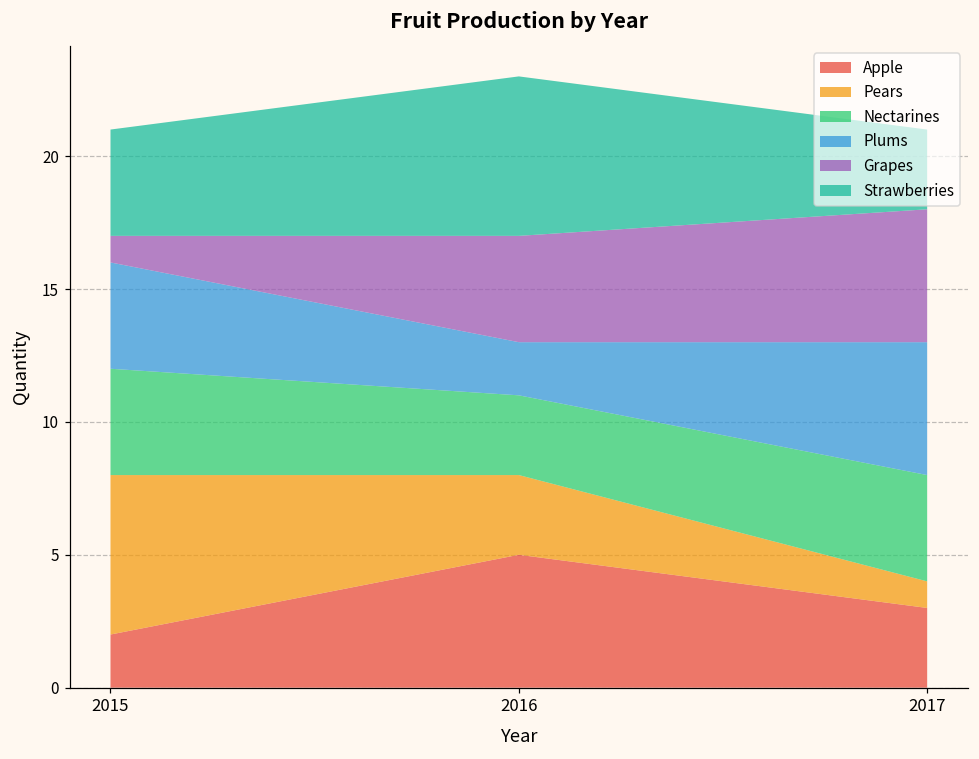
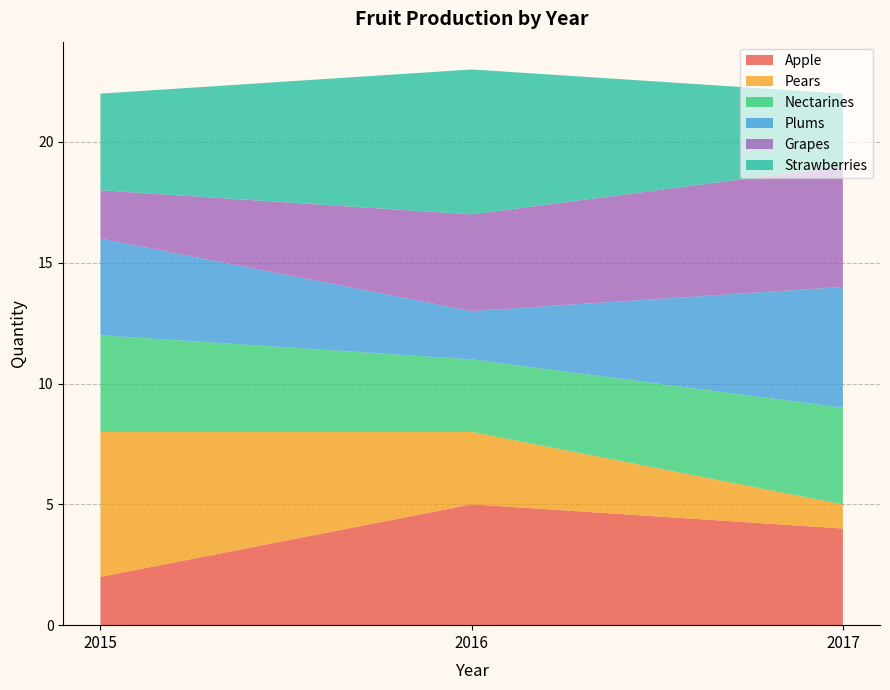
Grapes, 2015: 1 -> 2
Apple, 2017: 3 -> 4
